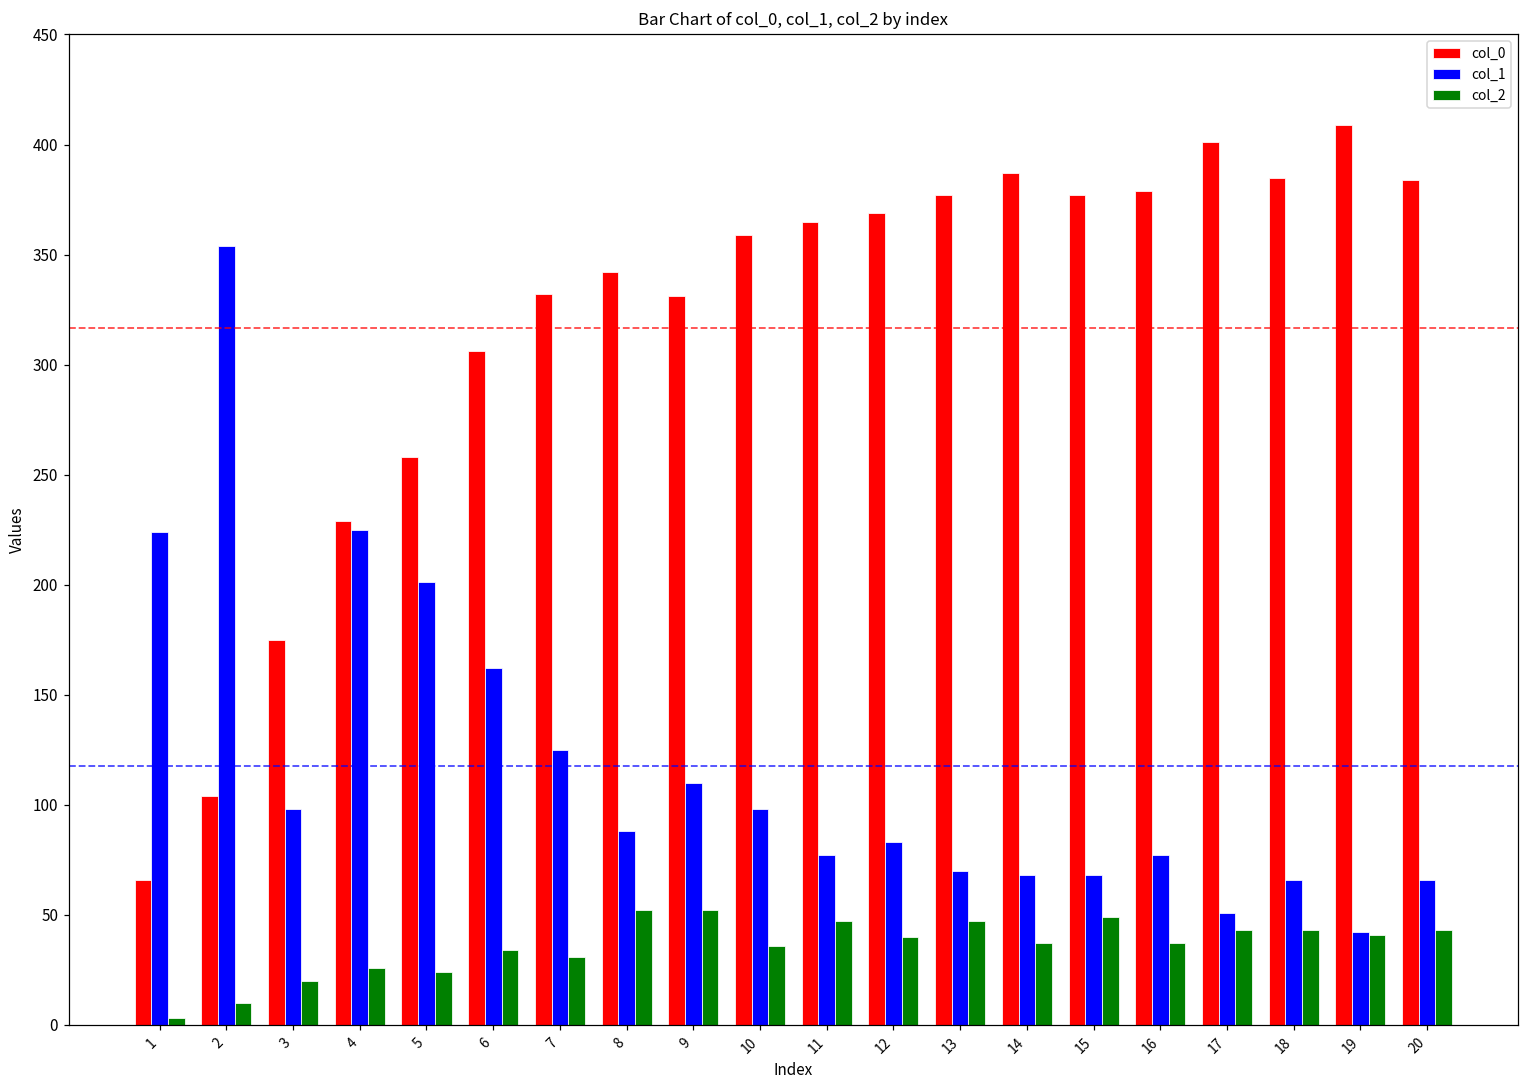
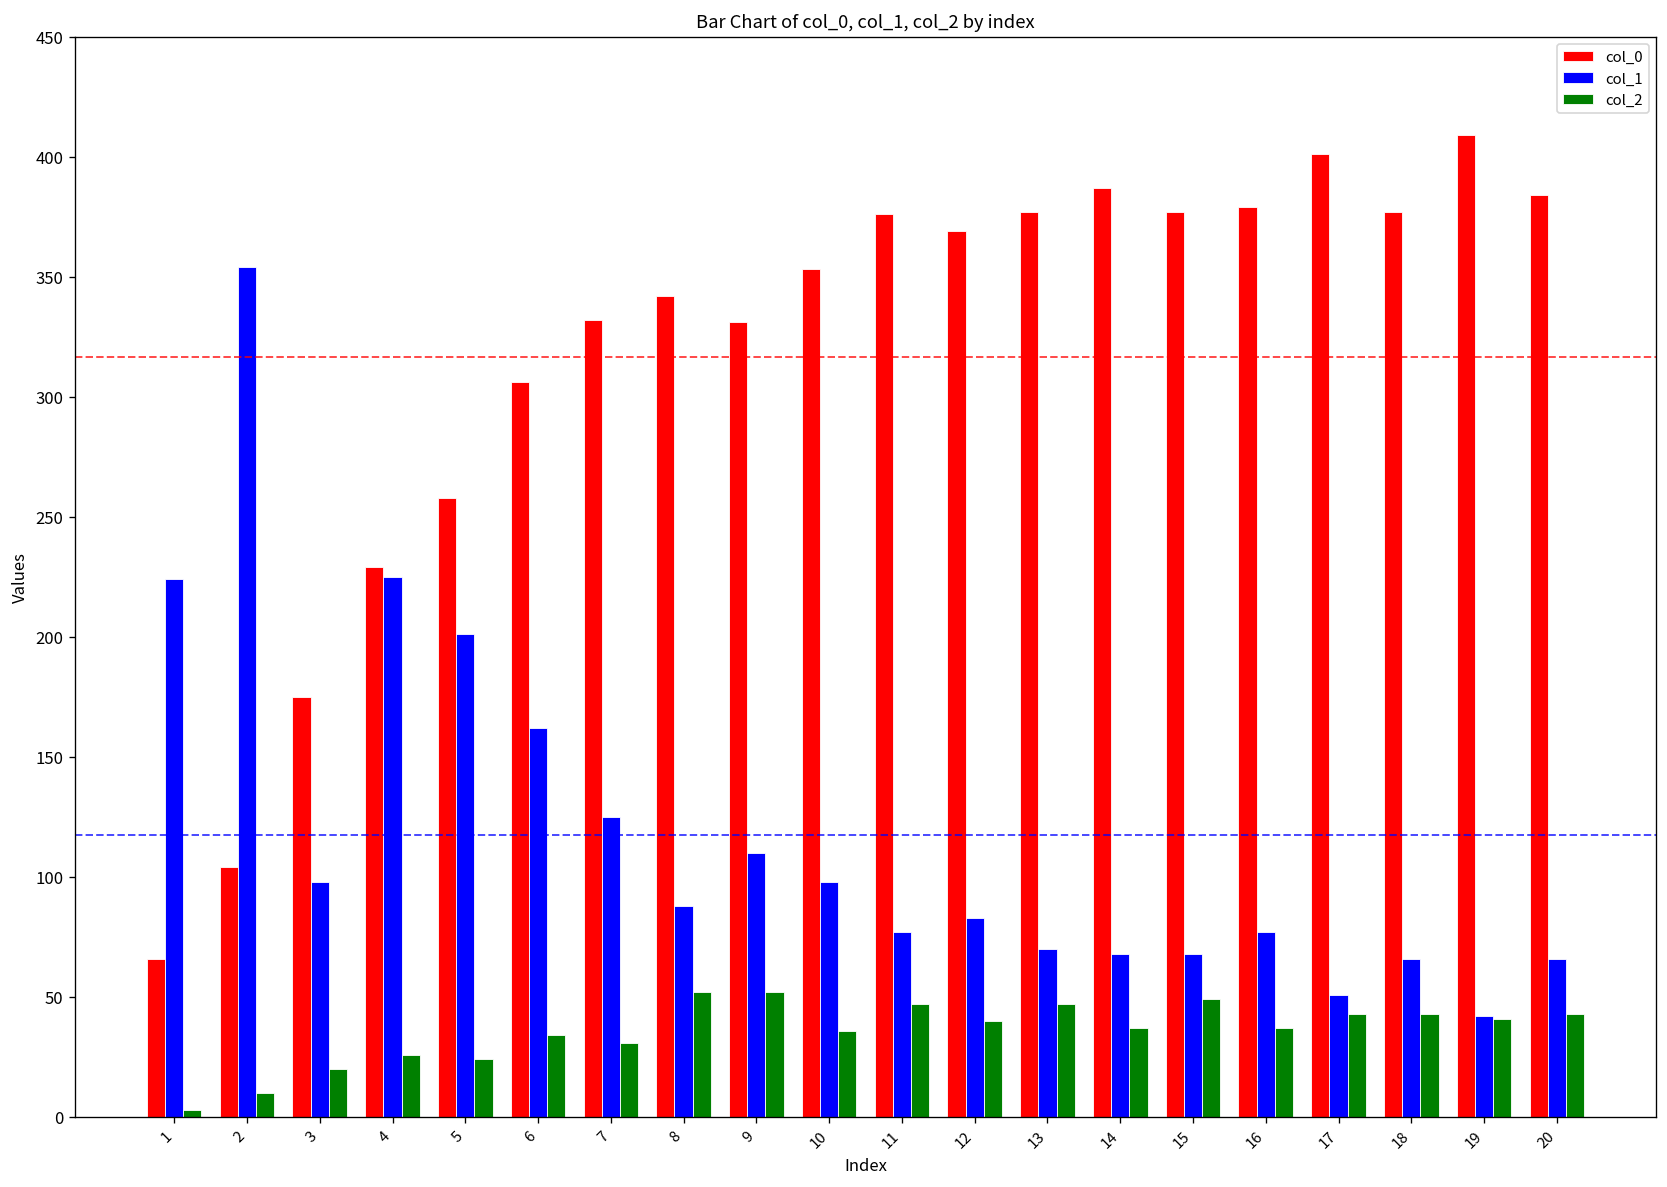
col_0, 10: 359 -> 353
col_0, 11: 365 -> 376
col_0, 18: 385 -> 377
